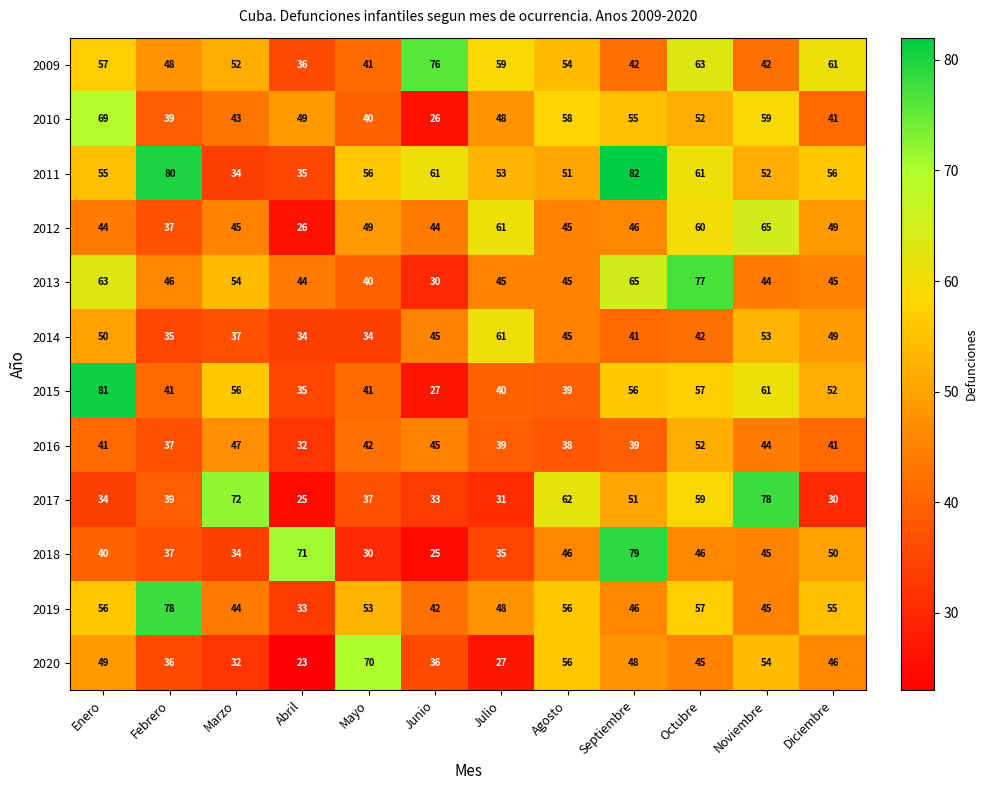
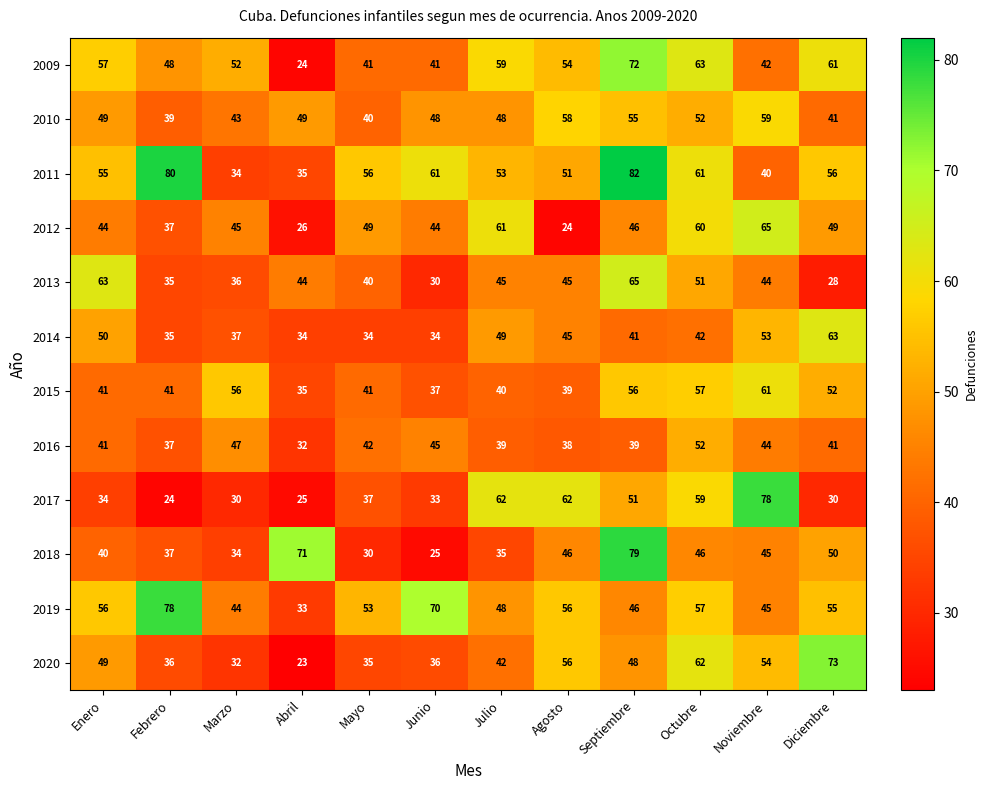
2009, Abril: 36 -> 24
2009, Junio: 76 -> 41
2009, Septiembre: 42 -> 72
2010, Enero: 69 -> 49
2010, Junio: 26 -> 48
2011, Noviembre: 52 -> 40
2012, Agosto: 45 -> 24
2013, Febrero: 46 -> 35
2013, Marzo: 54 -> 36
2013, Octubre: 77 -> 51
2013, Diciembre: 45 -> 28
2014, Junio: 45 -> 34
2014, Julio: 61 -> 49
2014, Diciembre: 49 -> 63
2015, Enero: 81 -> 41
2015, Junio: 27 -> 37
2017, Febrero: 39 -> 24
2017, Marzo: 72 -> 30
2017, Julio: 31 -> 62
2019, Junio: 42 -> 70
2020, Mayo: 70 -> 35
2020, Julio: 27 -> 42
2020, Octubre: 45 -> 62
2020, Diciembre: 46 -> 73
